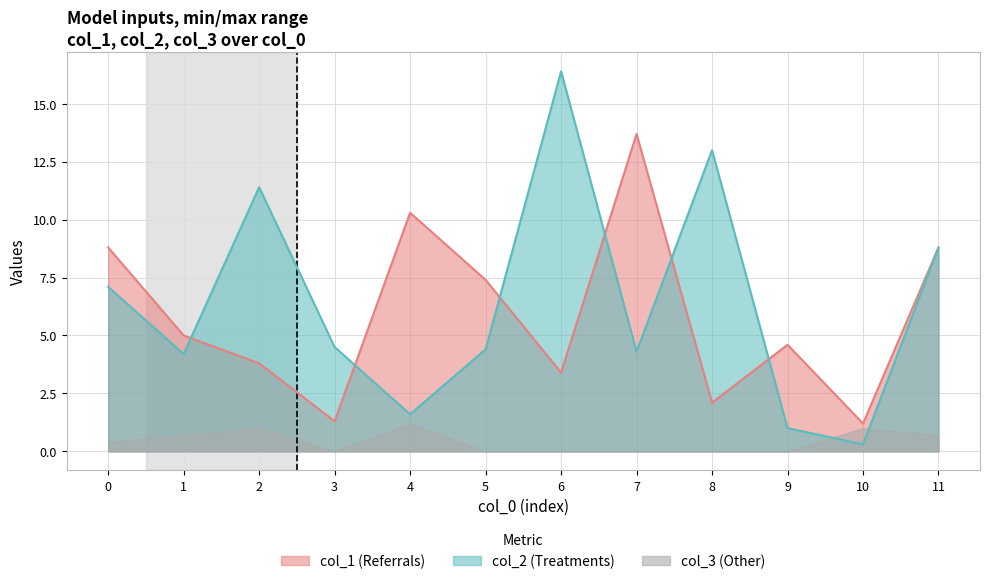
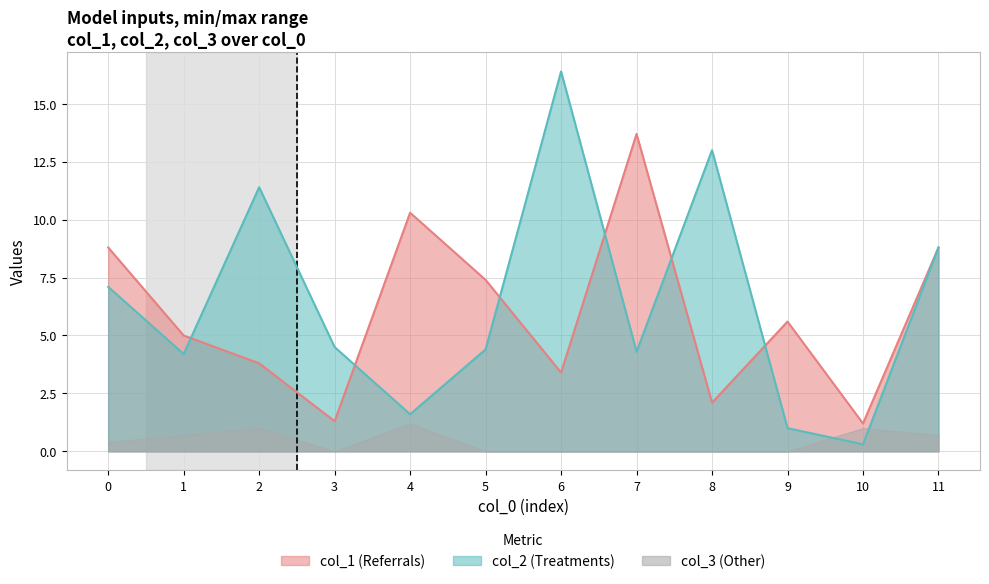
col_1 (Referrals), 9: 4.6 -> 5.6
